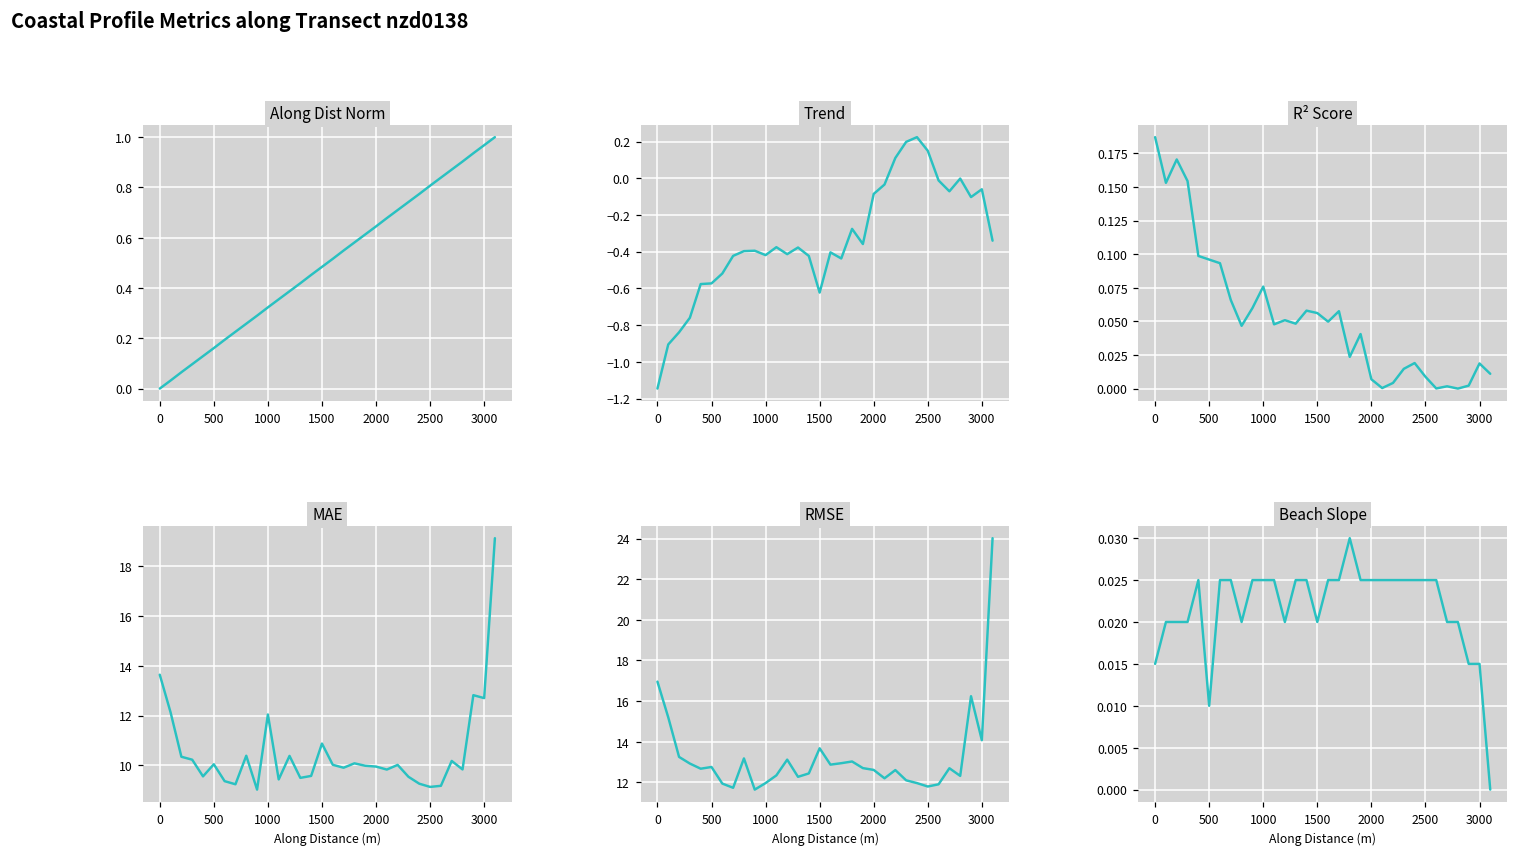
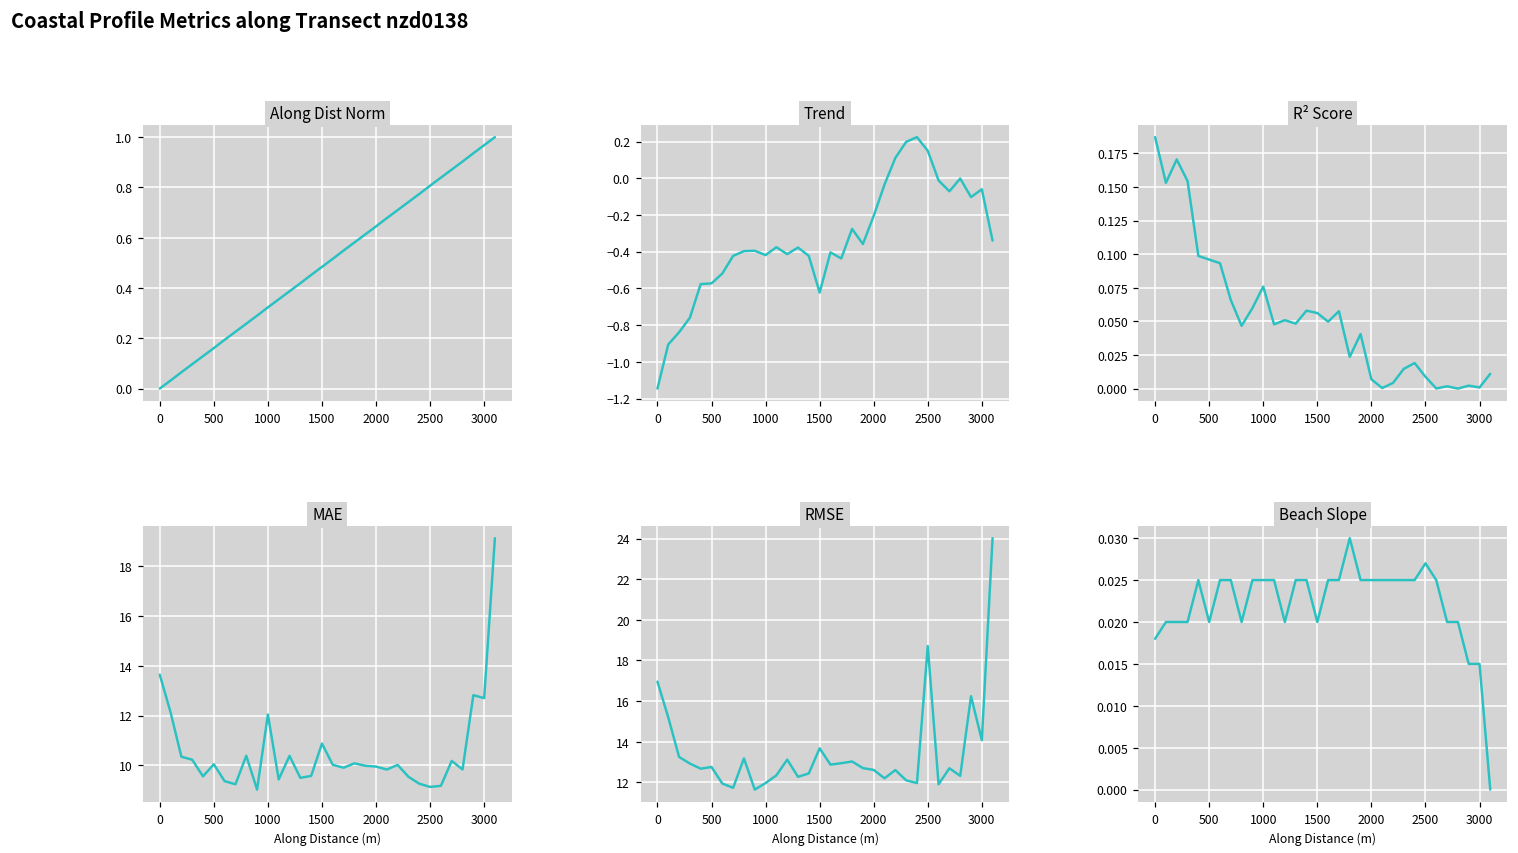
Trend, 2000: -0.09 -> -0.20
R² Score, 3000: 0.019 -> 0.001
RMSE, 2500: 11.8 -> 18.7
Beach Slope, 0: 0.015 -> 0.018
Beach Slope, 500: 0.01 -> 0.02
Beach Slope, 2500: 0.025 -> 0.027
